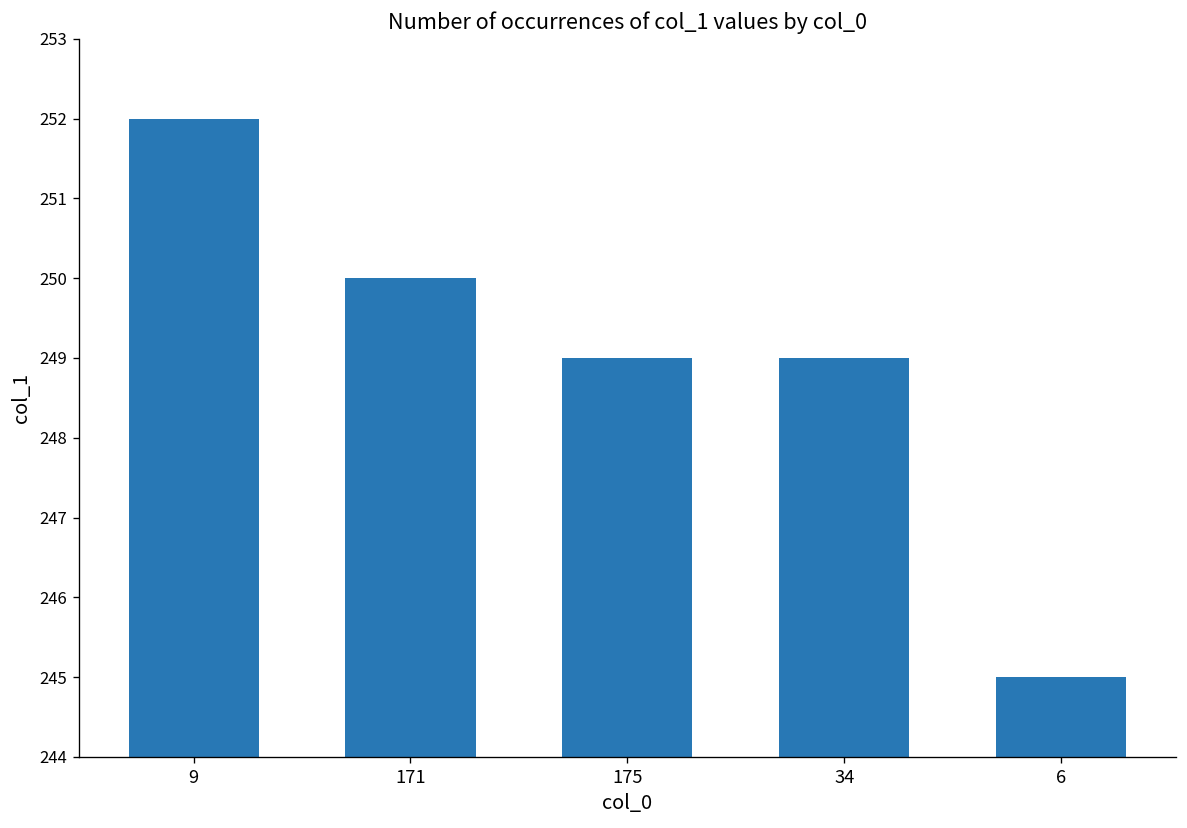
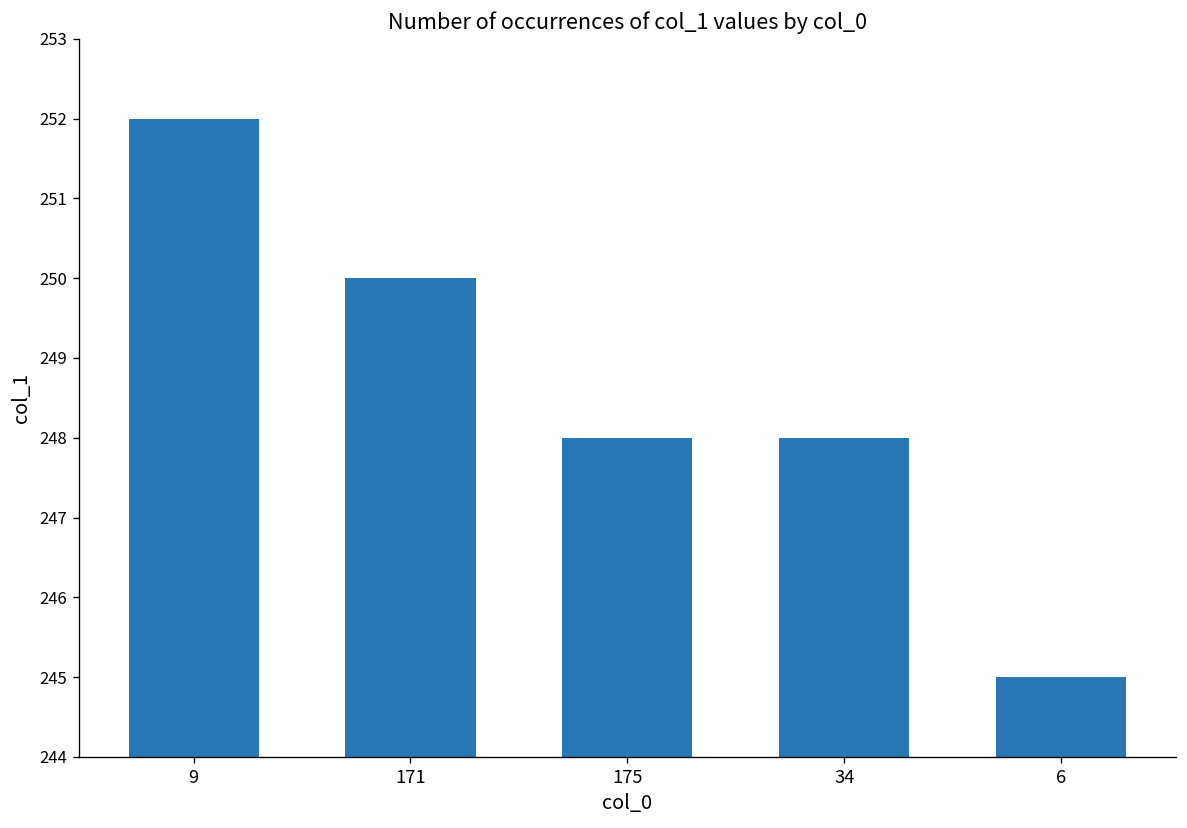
175: 249 -> 248
34: 249 -> 248
